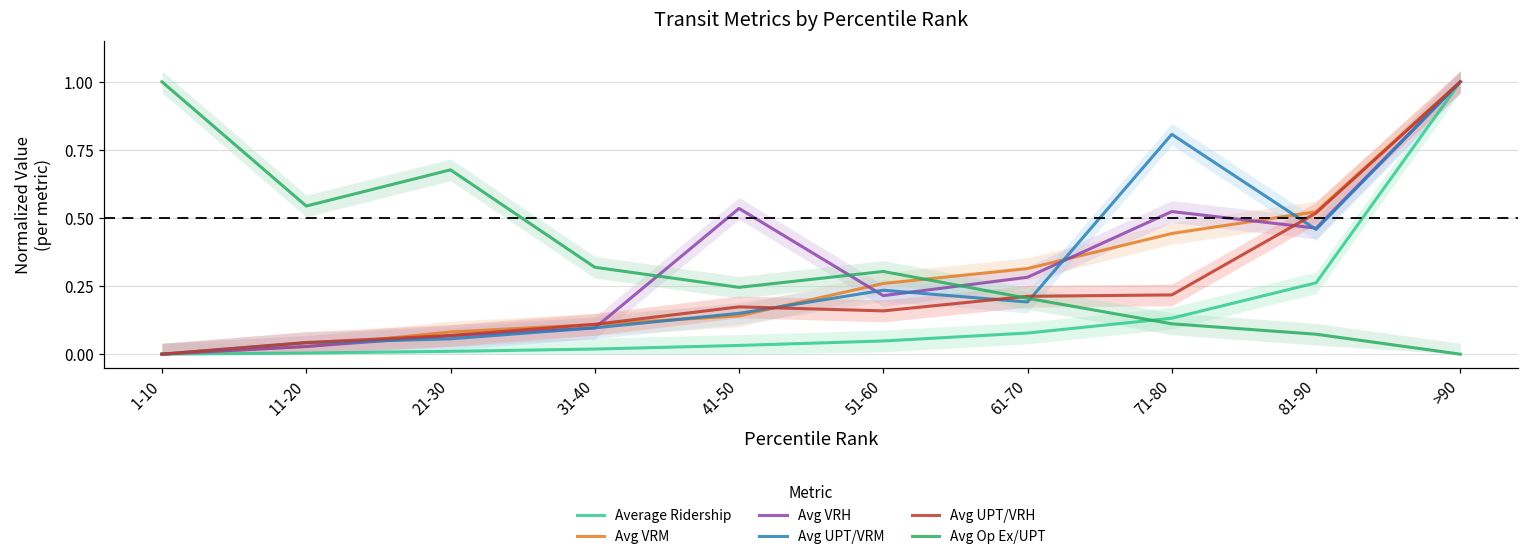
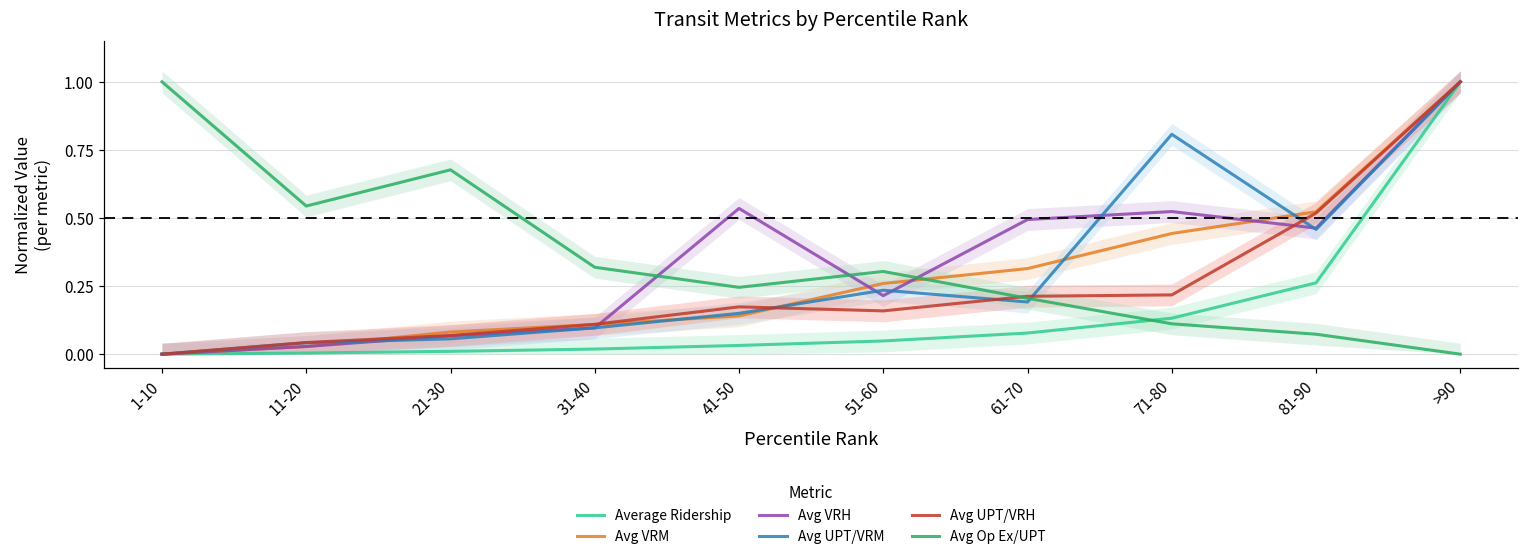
Avg VRH, 61-70: 0.28 -> 0.49
